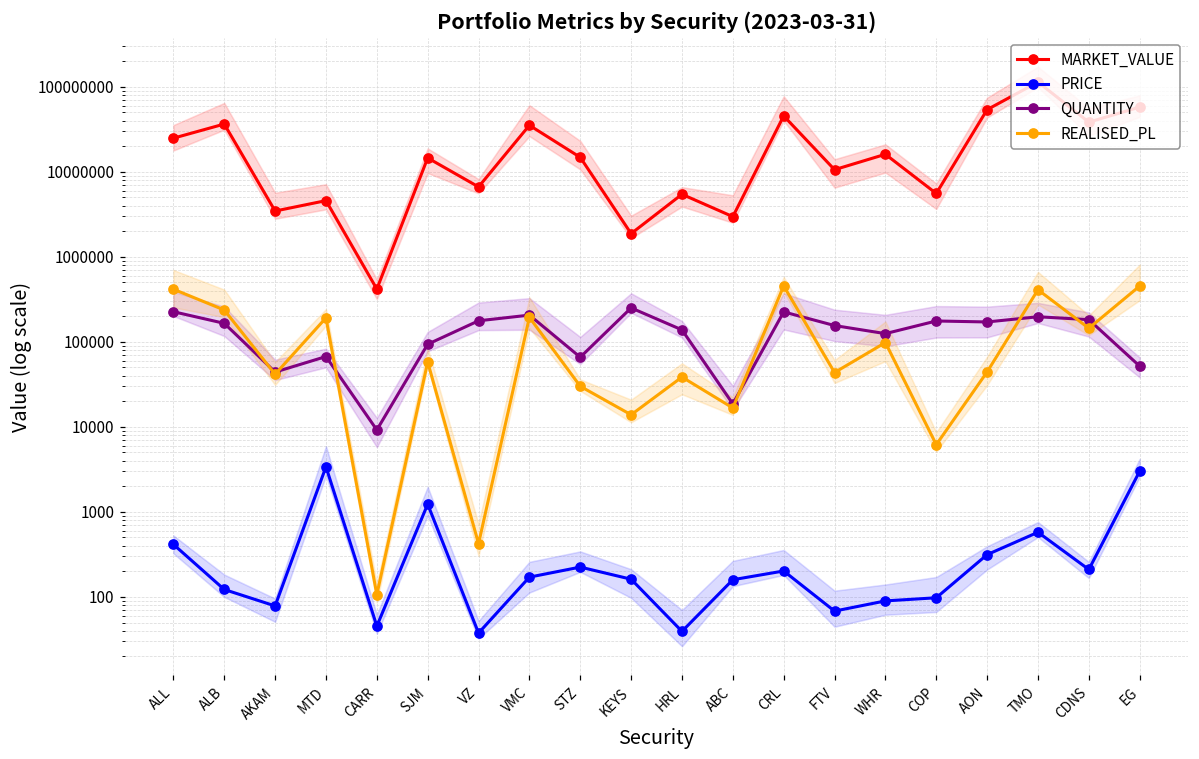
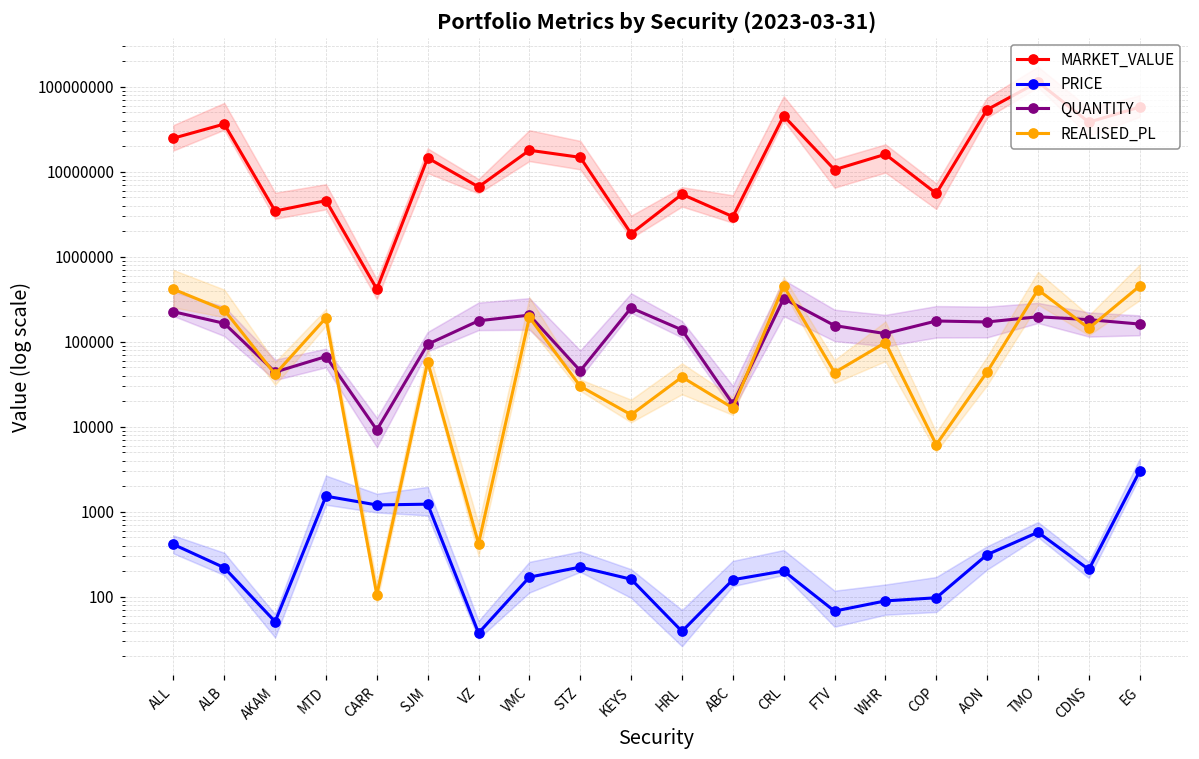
PRICE, ALB: 120 -> 220
PRICE, AKAM: 80 -> 50
PRICE, MTD: 3000 -> 1500
PRICE, CARR: 50 -> 1200
MARKET_VALUE, VMC: 40000000 -> 18000000
QUANTITY, STZ: 70000 -> 50000
QUANTITY, CRL: 220000 -> 320000
QUANTITY, EG: 50000 -> 160000
